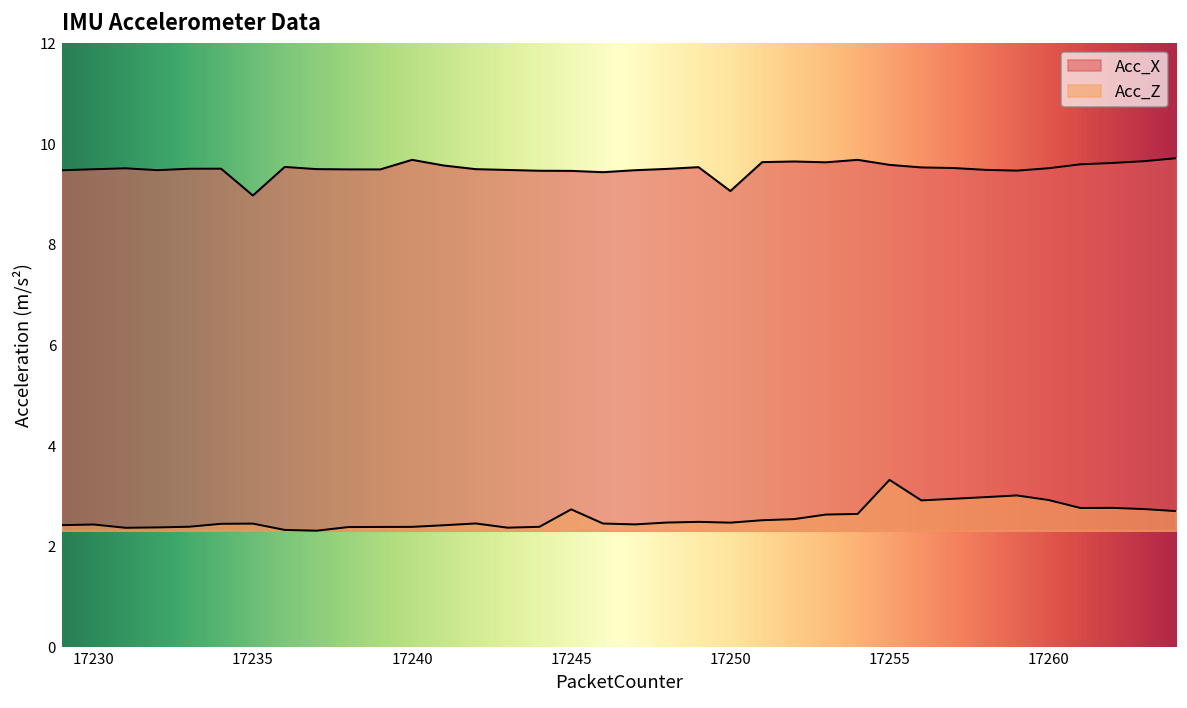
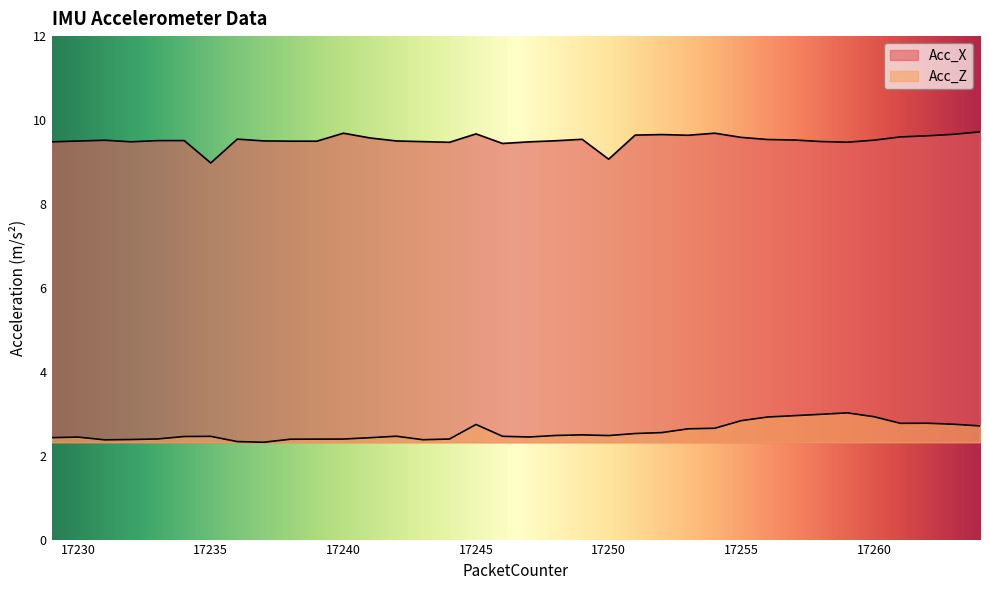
Acc_X, 17245: 9.5 -> 9.7
Acc_Z, 17255: 3.3 -> 2.8
